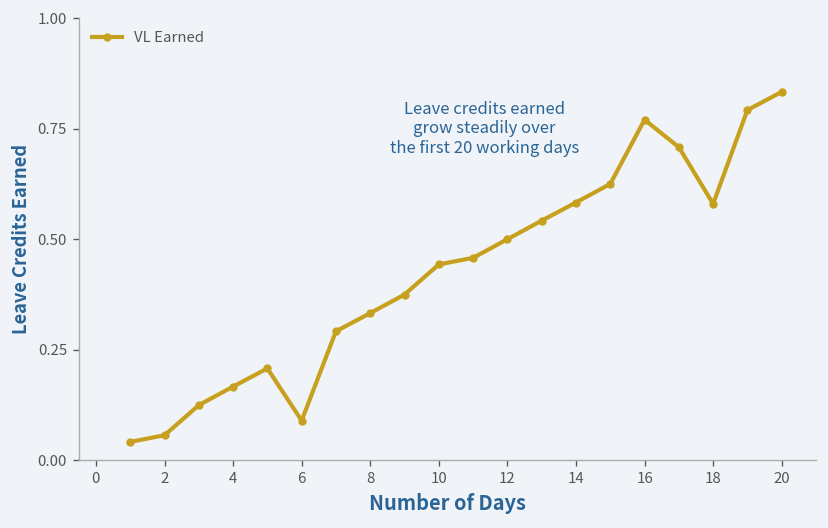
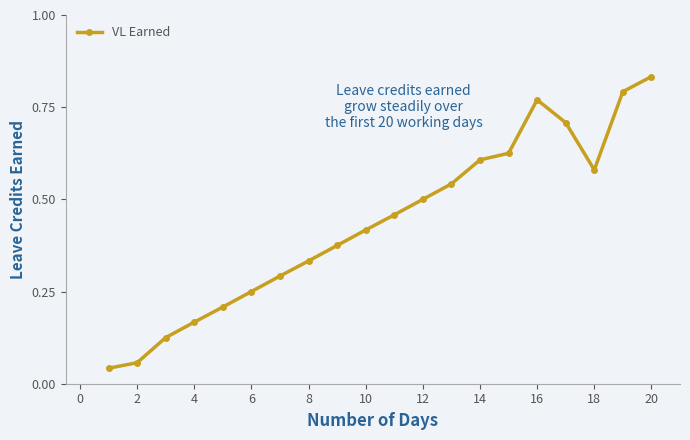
6: 0.09 -> 0.25
10: 0.44 -> 0.42
14: 0.58 -> 0.61
